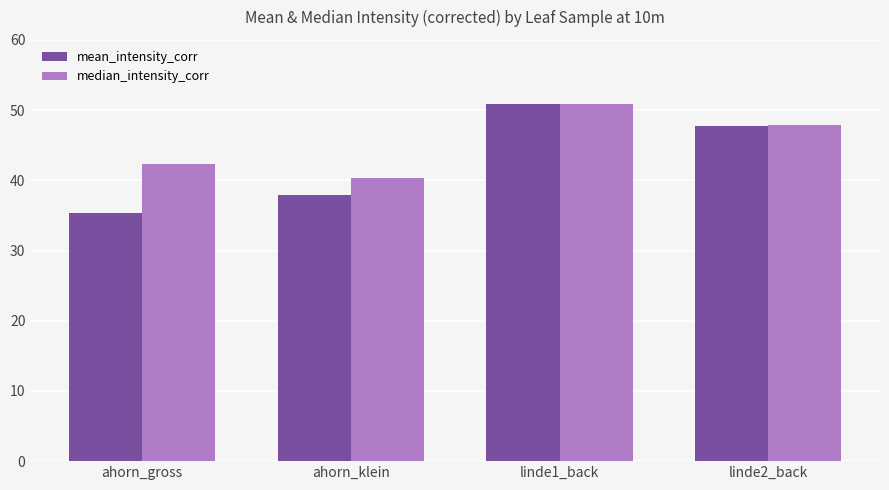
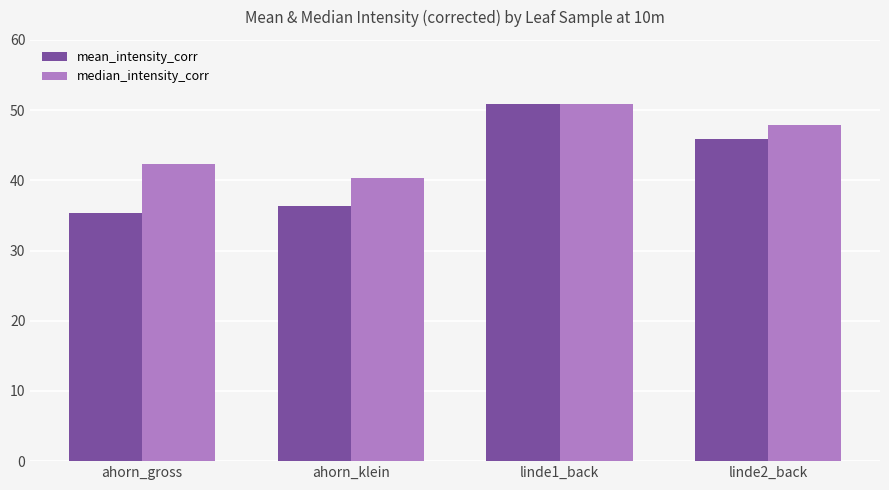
mean_intensity_corr, ahorn_klein: 38 -> 36
mean_intensity_corr, linde2_back: 48 -> 46
